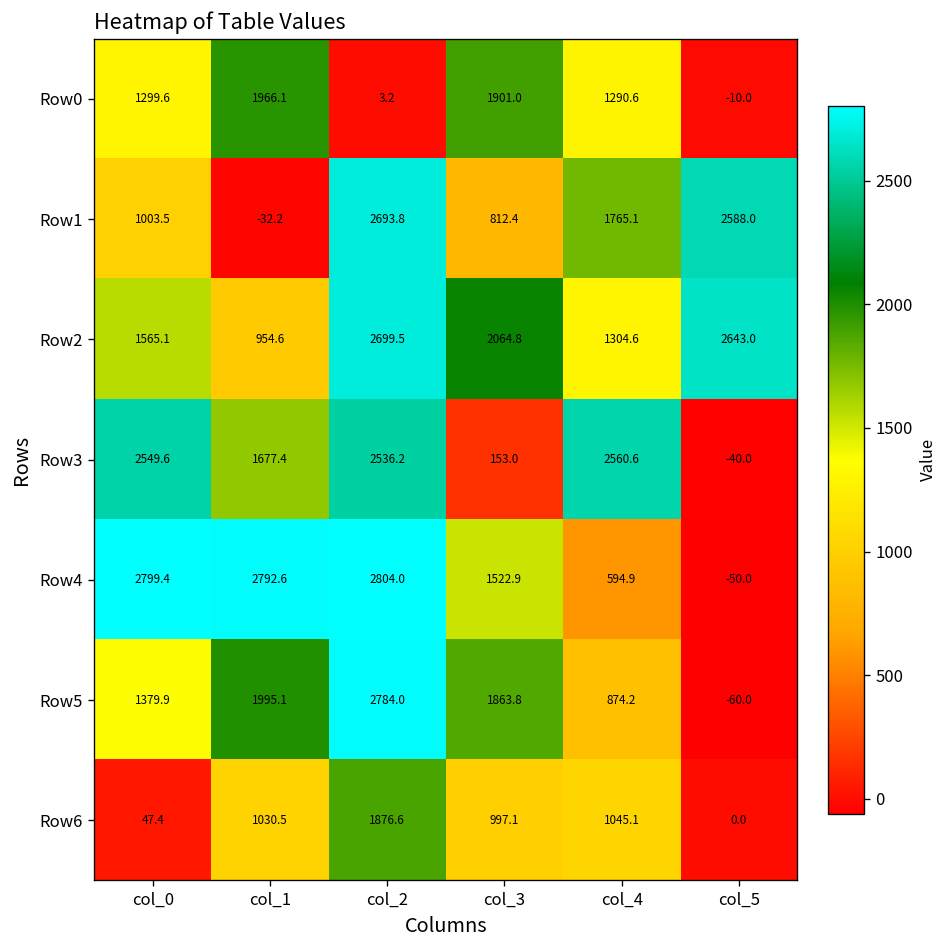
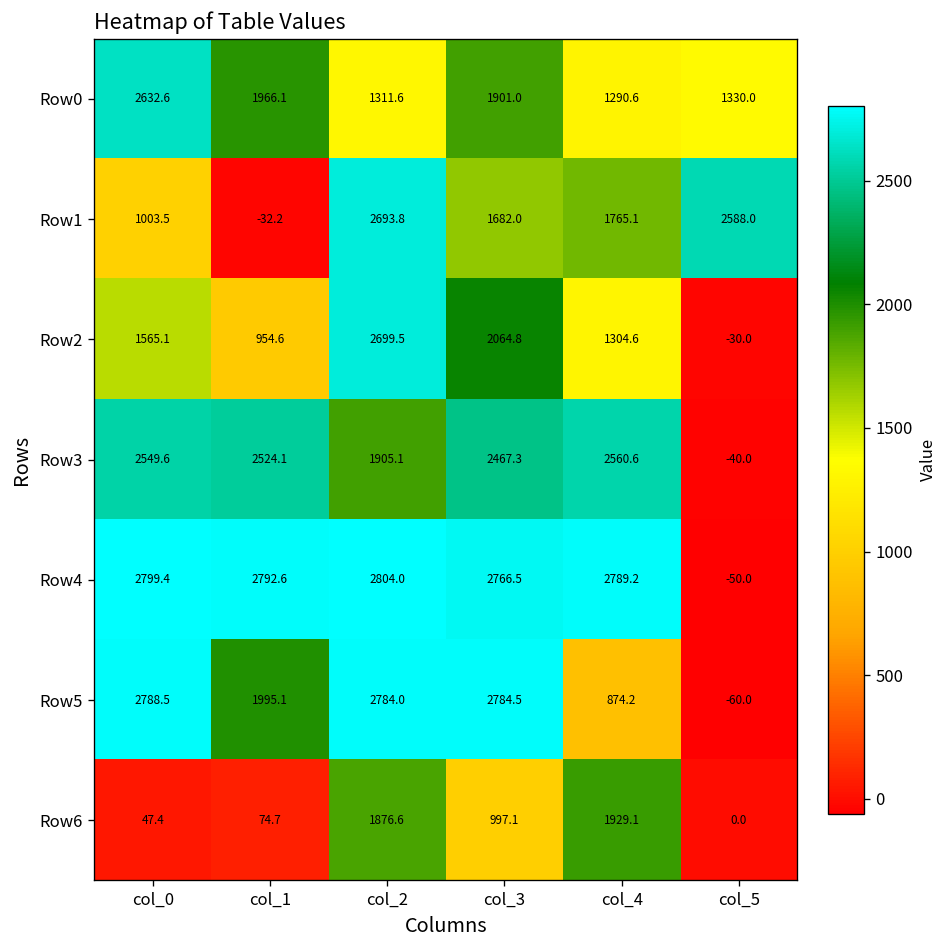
Row0, col_0: 1299.6 -> 2632.6
Row0, col_2: 3.2 -> 1311.6
Row0, col_5: -10.0 -> 1330.0
Row1, col_3: 812.4 -> 1682.0
Row2, col_5: 2643.0 -> -30.0
Row3, col_1: 1677.4 -> 2524.1
Row3, col_2: 2536.2 -> 1905.1
Row3, col_3: 153.0 -> 2467.3
Row4, col_3: 1522.9 -> 2766.5
Row4, col_4: 594.9 -> 2789.2
Row5, col_0: 1379.9 -> 2788.5
Row5, col_3: 1863.8 -> 2784.5
Row6, col_1: 1030.5 -> 74.7
Row6, col_4: 1045.1 -> 1929.1
